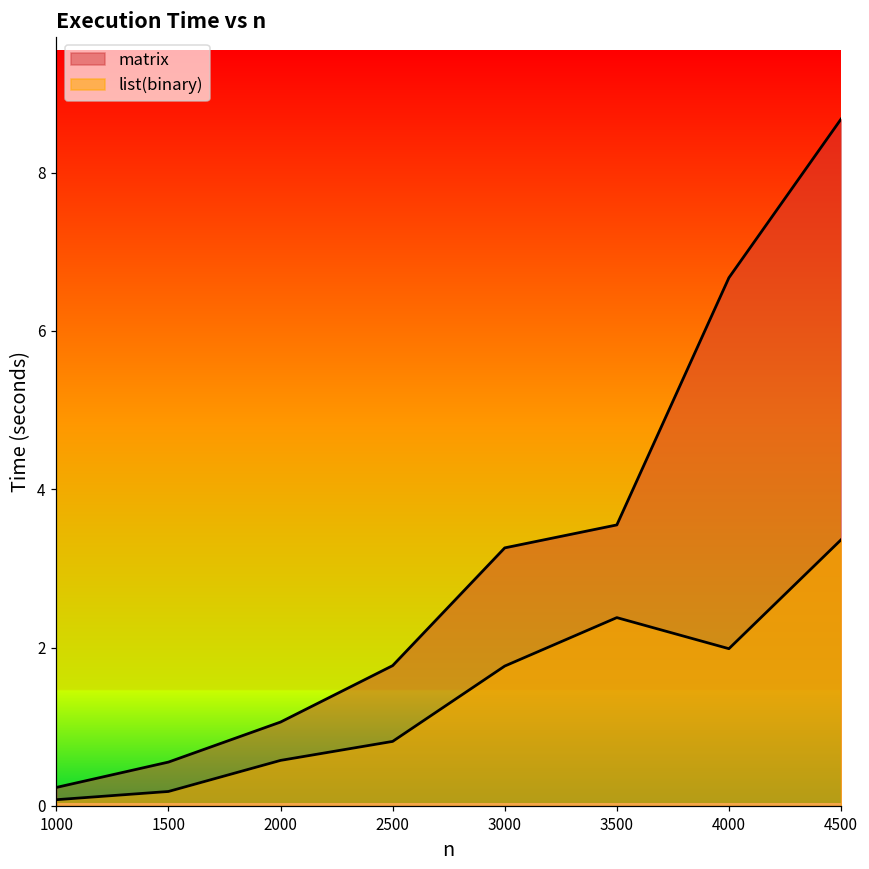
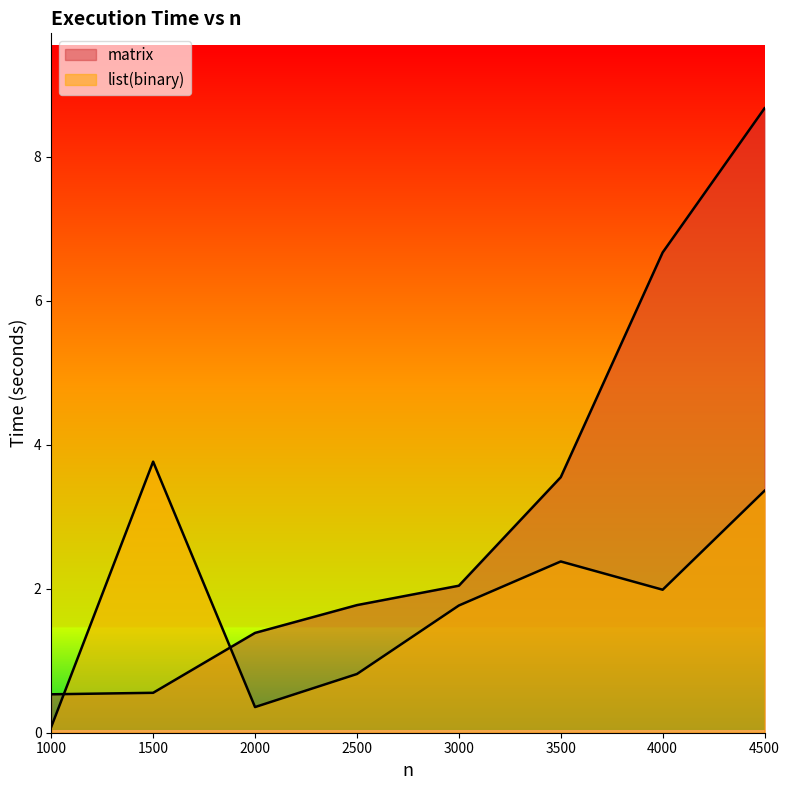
matrix, 1000: 0.2 -> 0.5
list(binary), 1500: 0.2 -> 3.8
matrix, 2000: 1.1 -> 1.4
list(binary), 2000: 0.6 -> 0.4
matrix, 3000: 3.3 -> 2.0
